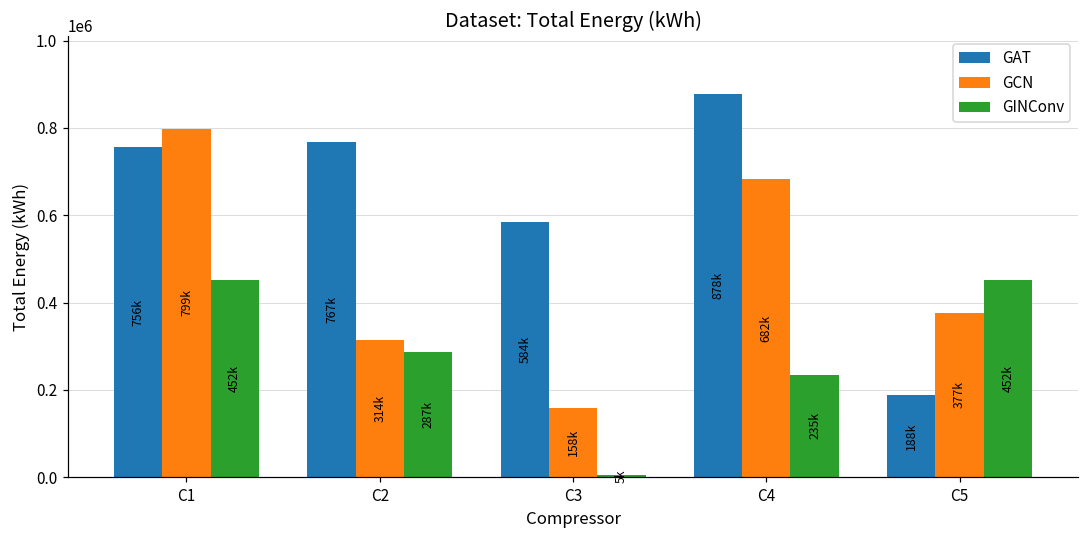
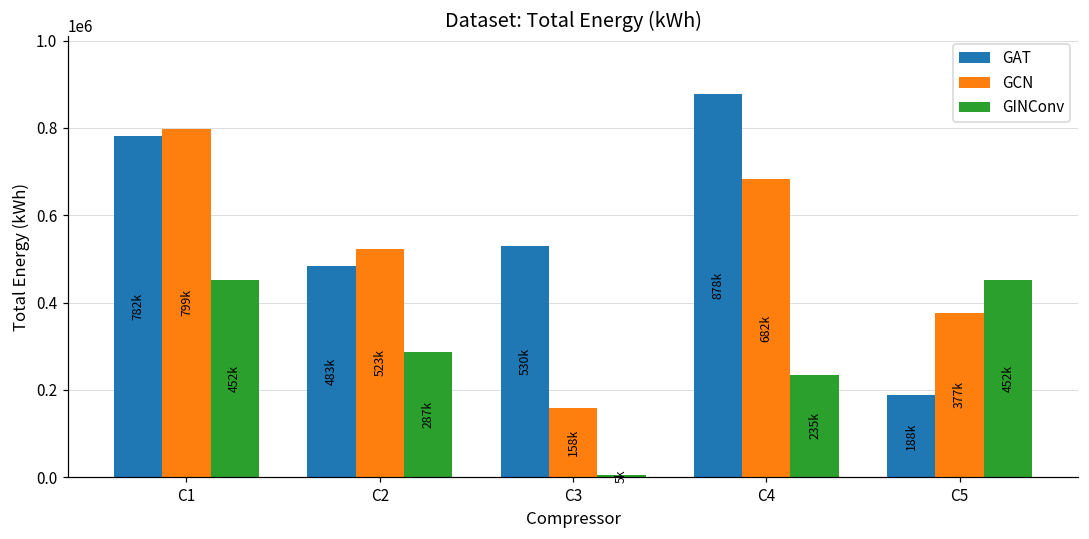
GAT, C1: 756k -> 782k
GAT, C2: 767k -> 483k
GCN, C2: 314k -> 523k
GAT, C3: 584k -> 530k
